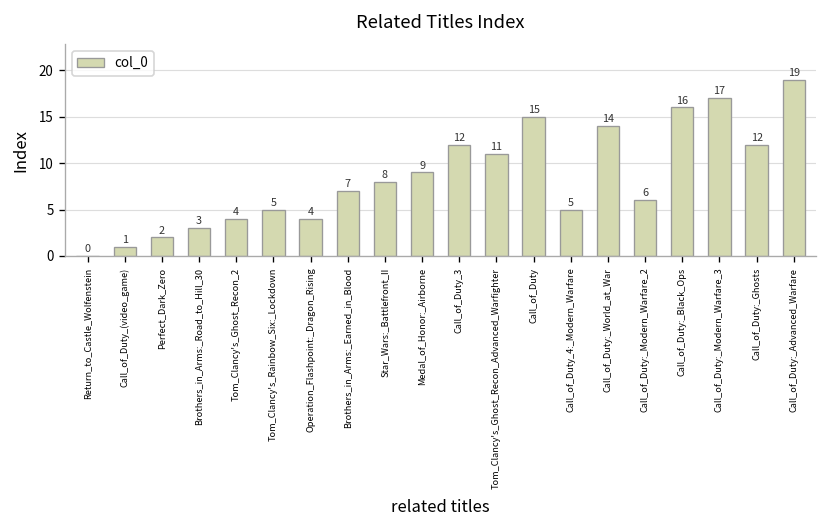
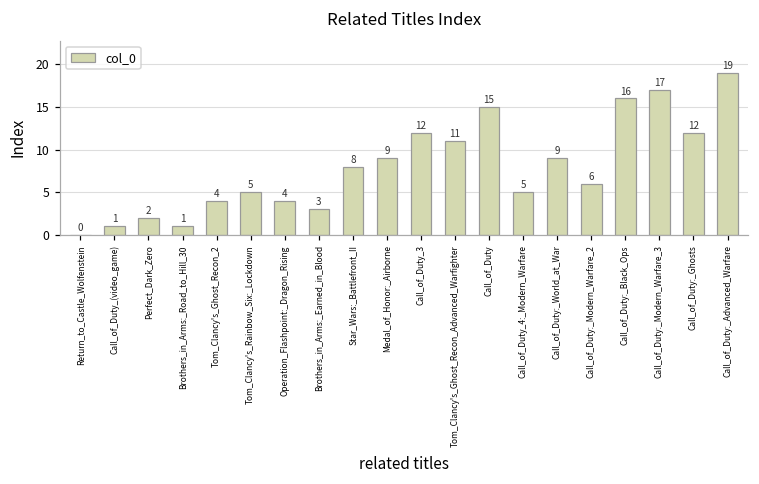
Brothers_in_Arms:_Road_to_Hill_30: 3 -> 1
Brothers_in_Arms:_Earned_in_Blood: 7 -> 3
Call_of_Duty:_World_at_War: 14 -> 9
